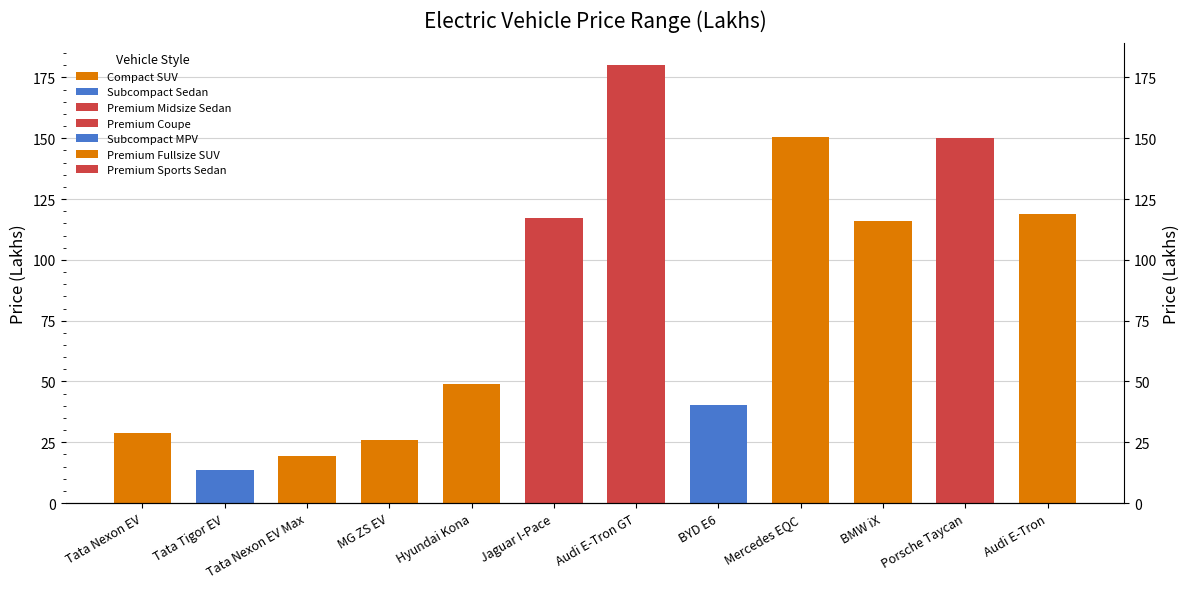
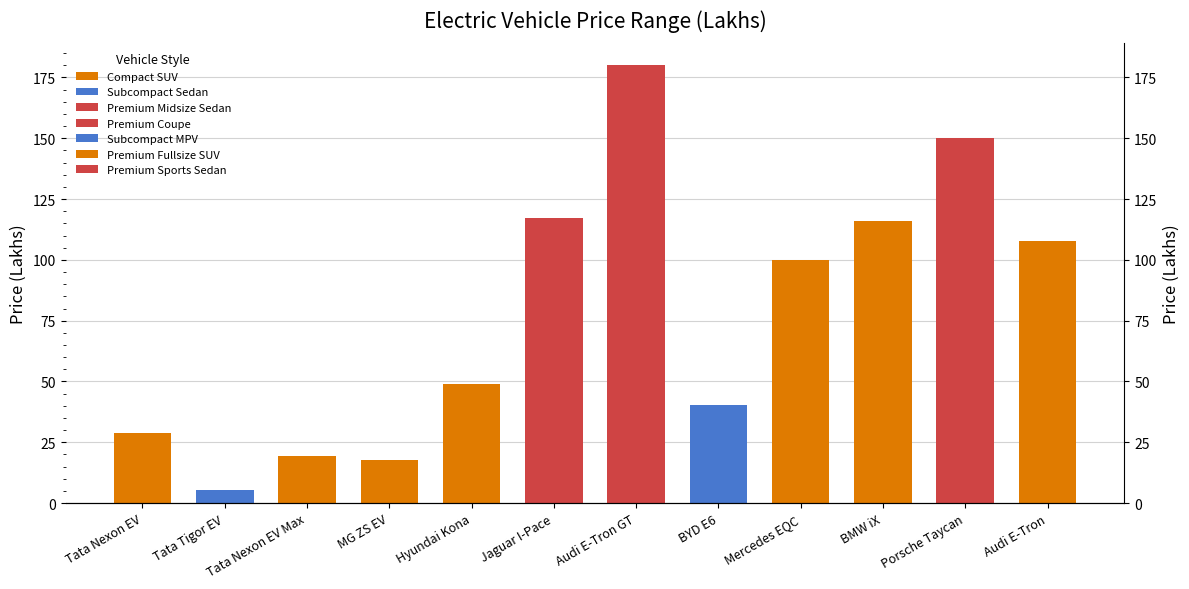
Tata Tigor EV: 14 -> 5
MG ZS EV: 26 -> 18
Mercedes EQC: 151 -> 100
Audi E-Tron: 119 -> 108
